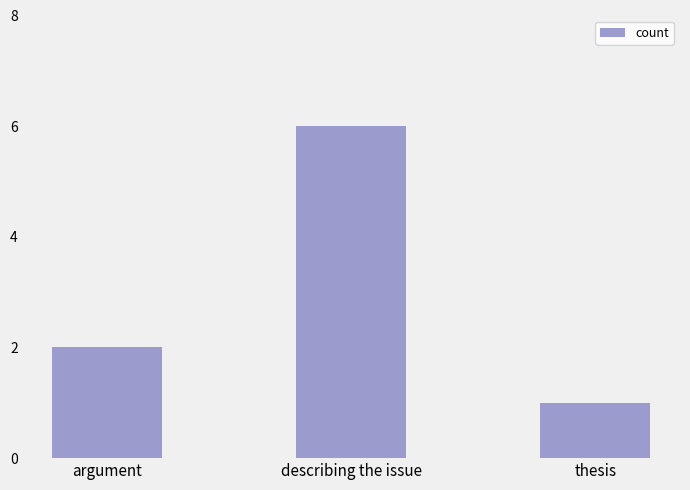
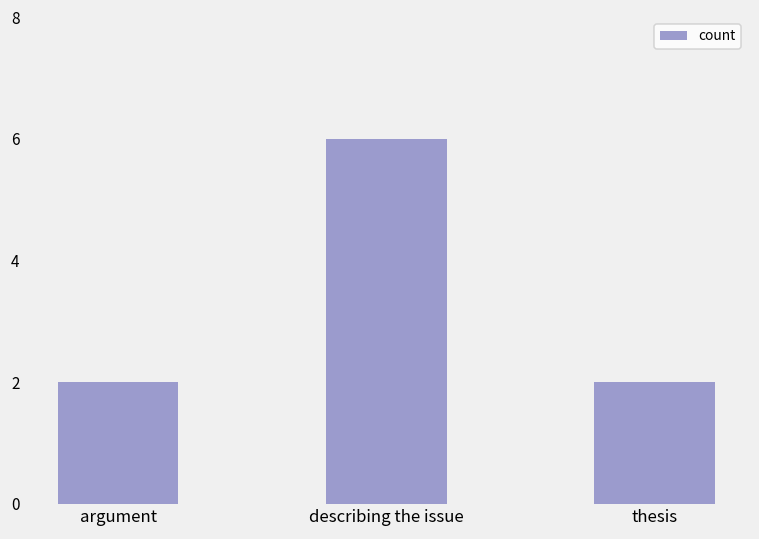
thesis: 1 -> 2
